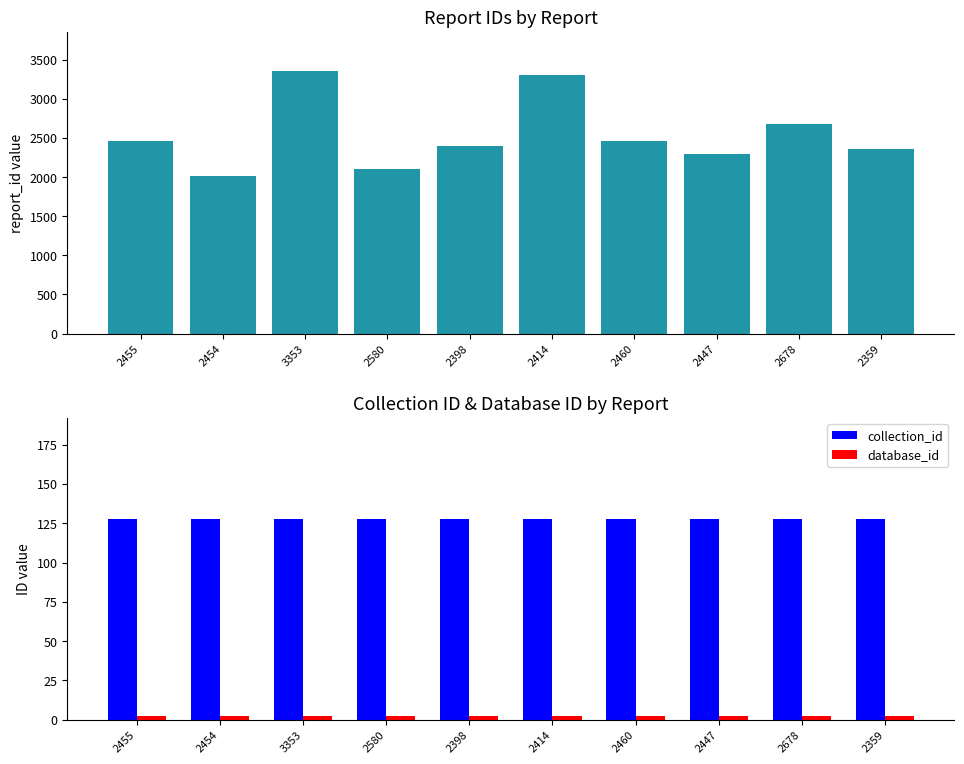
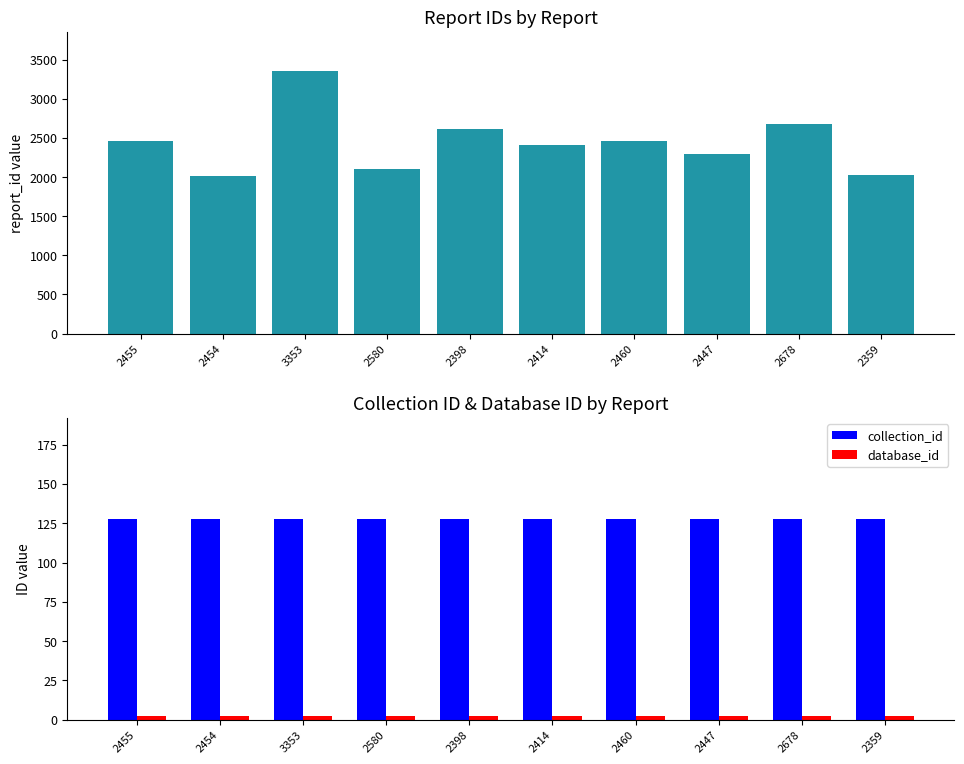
Report IDs by Report, 2398: 2400 -> 2600
Report IDs by Report, 2414: 3300 -> 2400
Report IDs by Report, 2359: 2400 -> 2000
